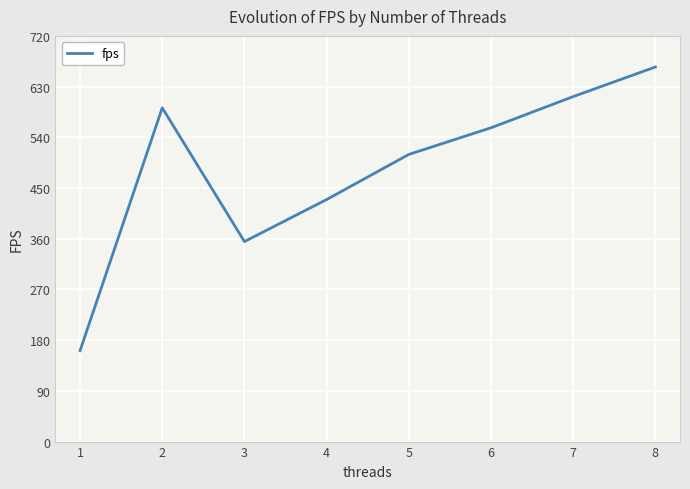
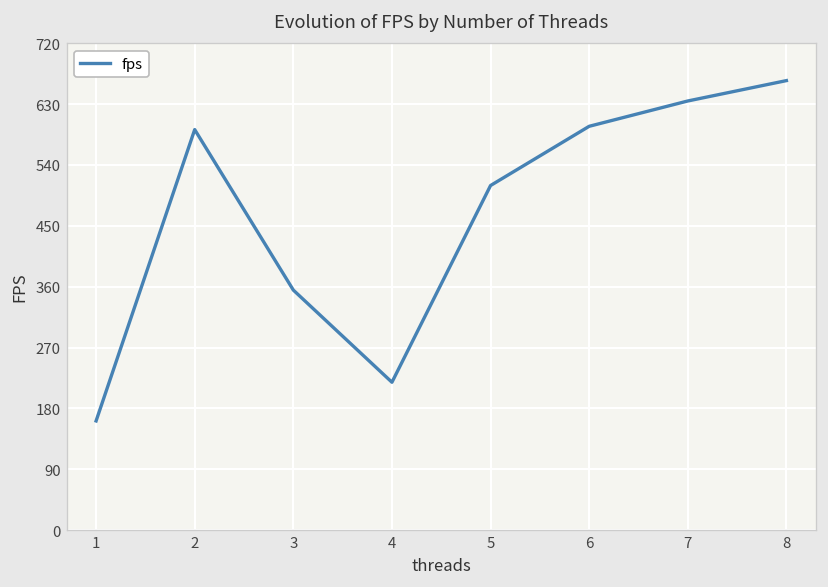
4: 430 -> 220
6: 560 -> 600
7: 610 -> 630
